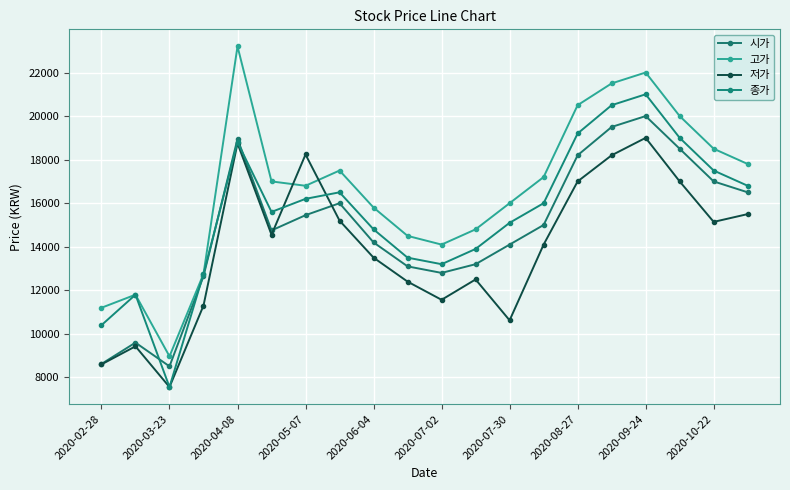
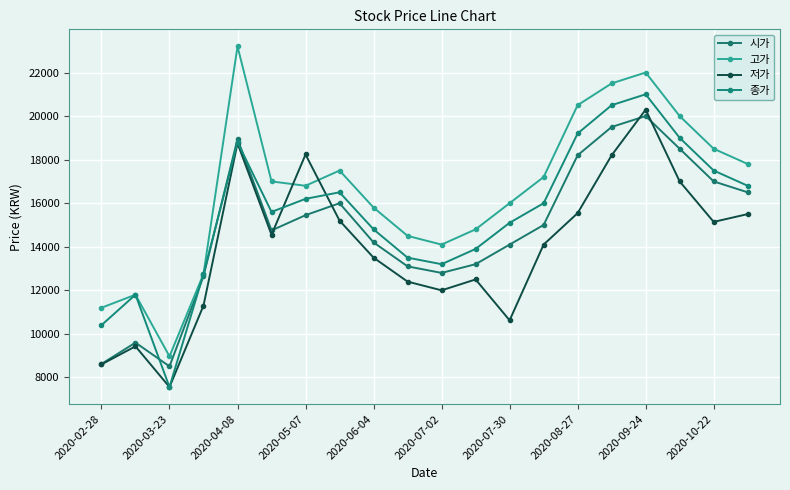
저가, 2020-07-02: 11600 -> 12000
저가, 2020-08-27: 17000 -> 15500
저가, 2020-09-24: 19000 -> 20300
